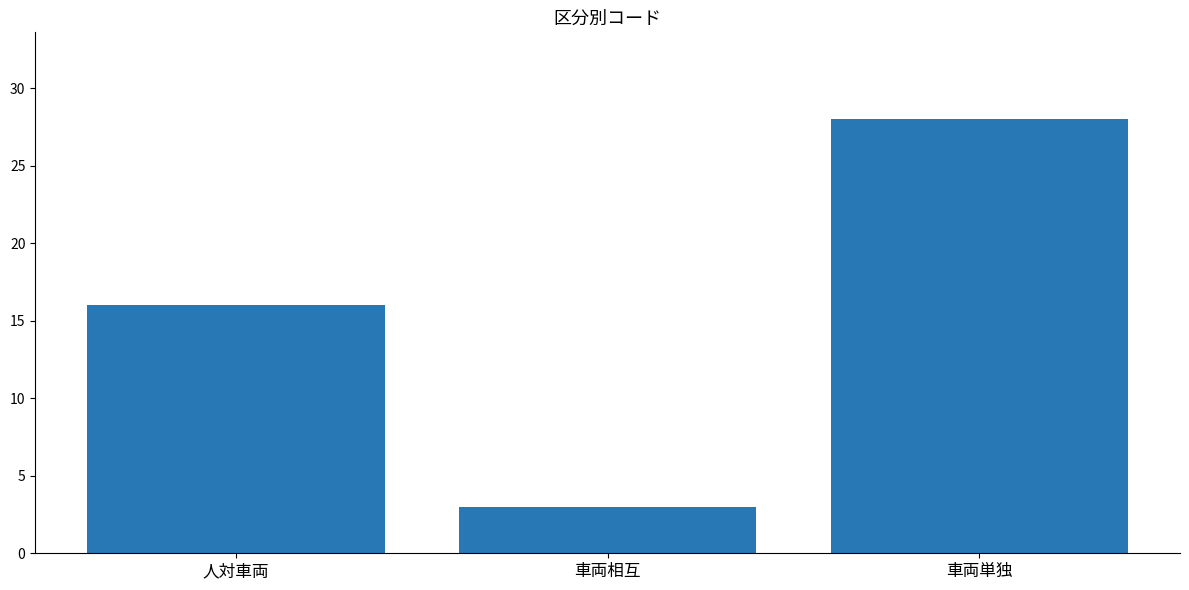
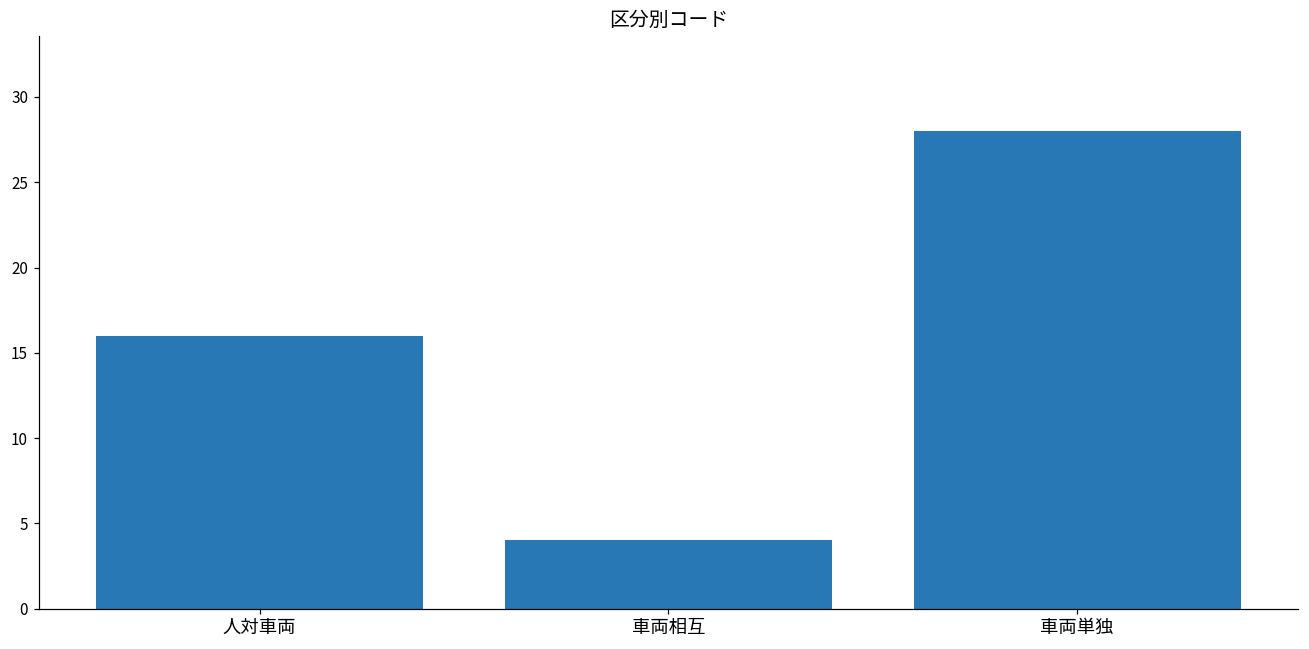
車両相互: 3 -> 4
